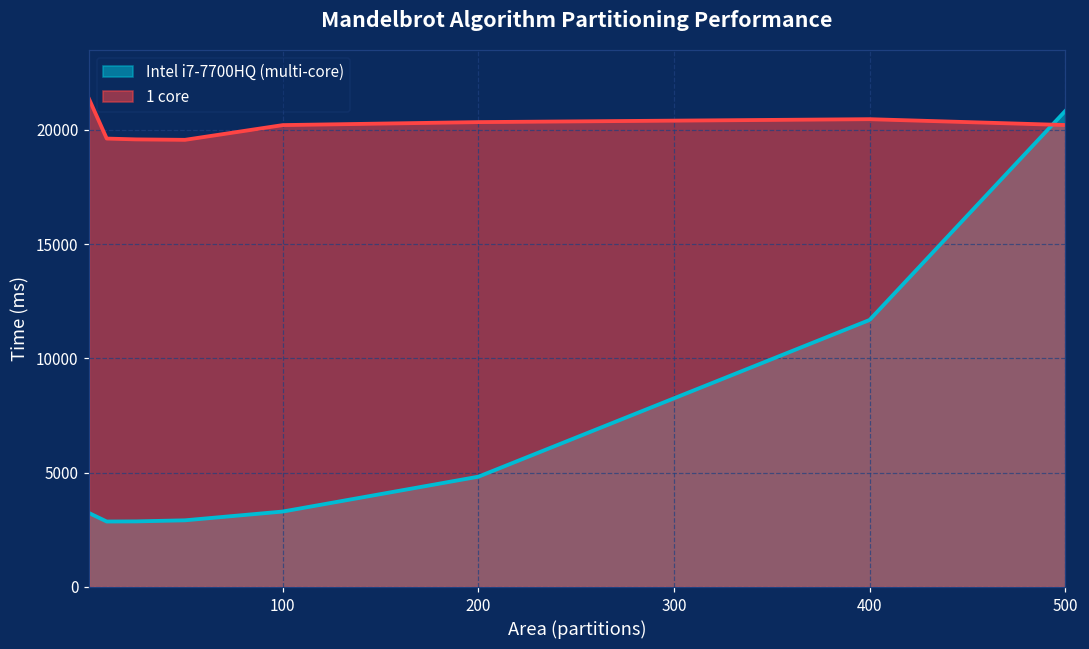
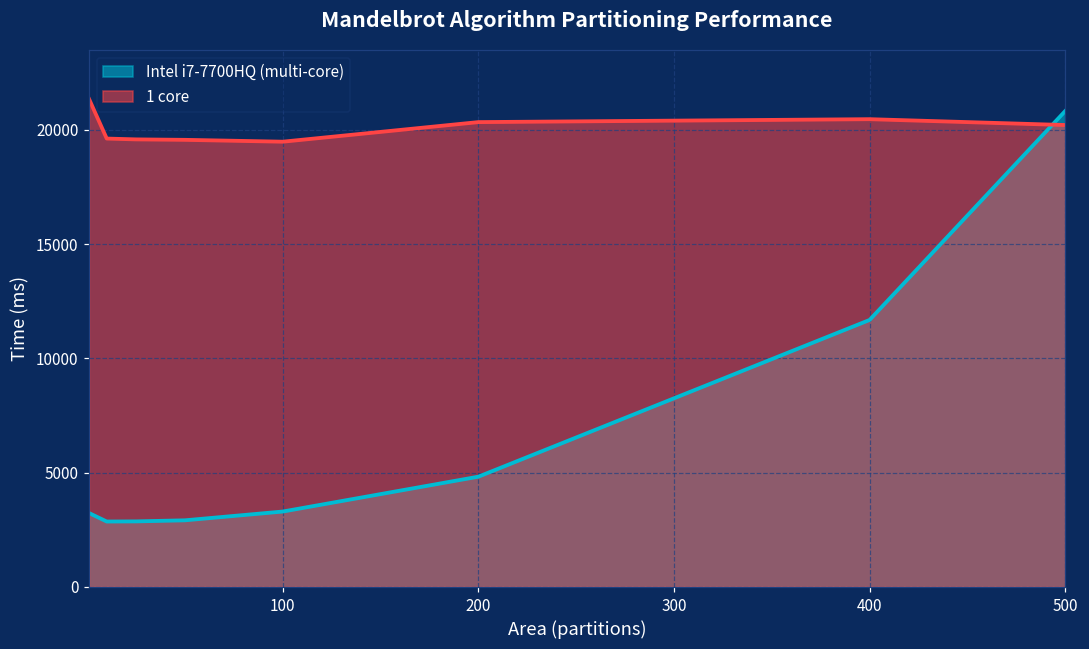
1 core, 100: 20200 -> 19500
